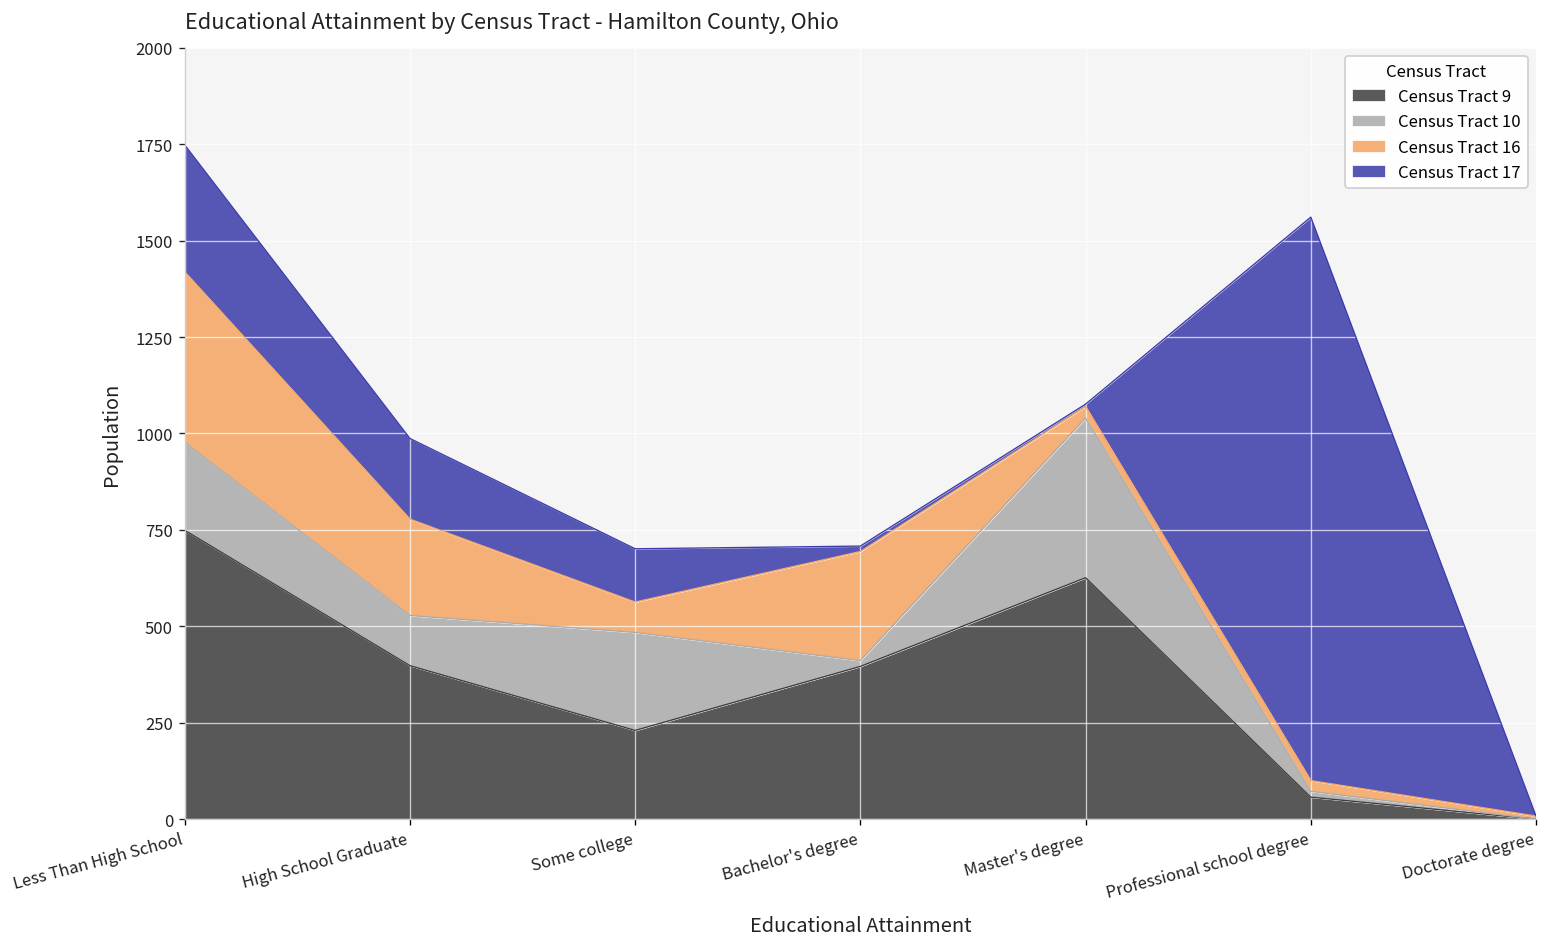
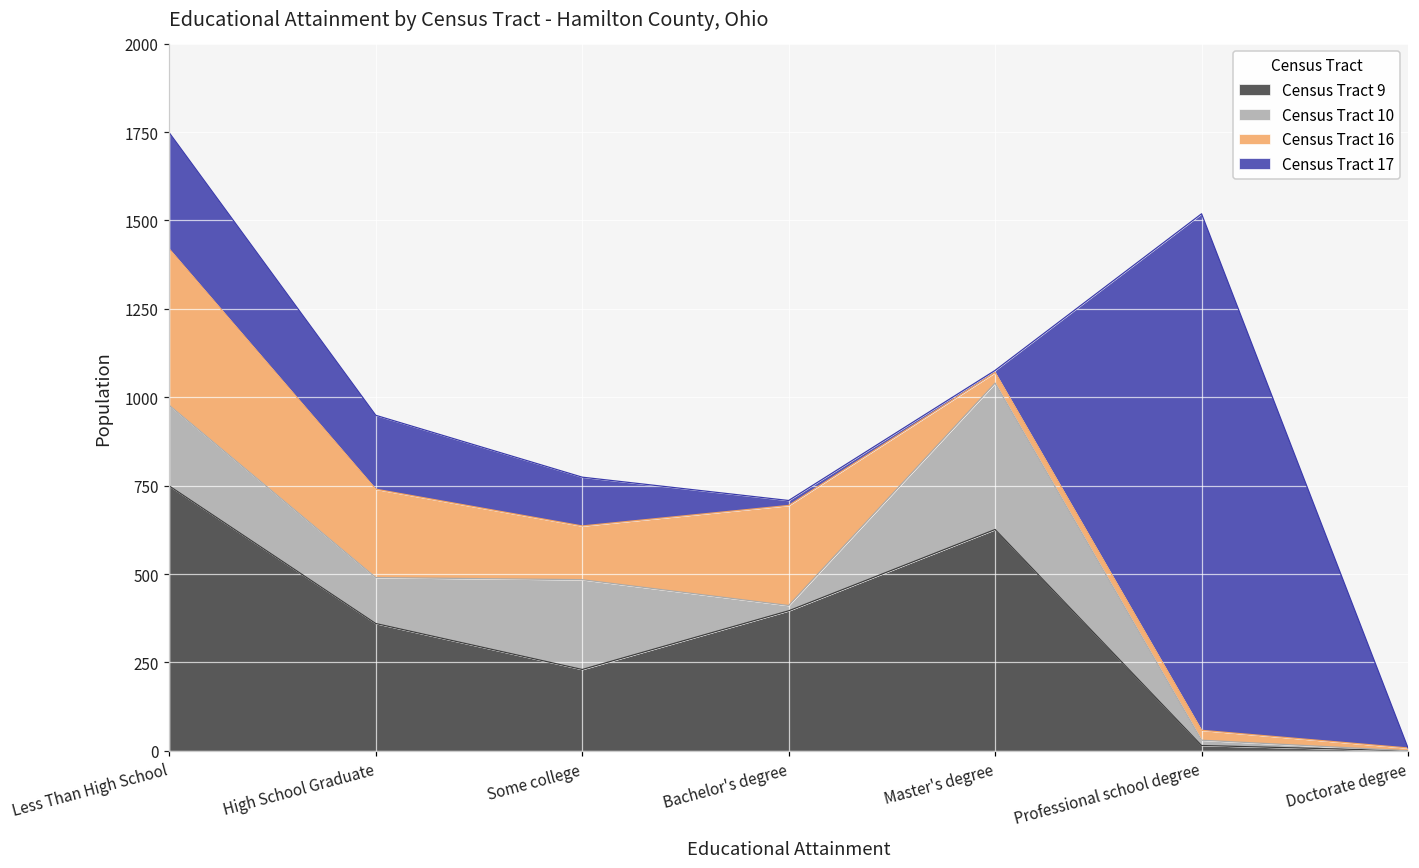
Census Tract 9, High School Graduate: 400 -> 360
Census Tract 16, Some college: 80 -> 150
Census Tract 9, Professional school degree: 60 -> 20
